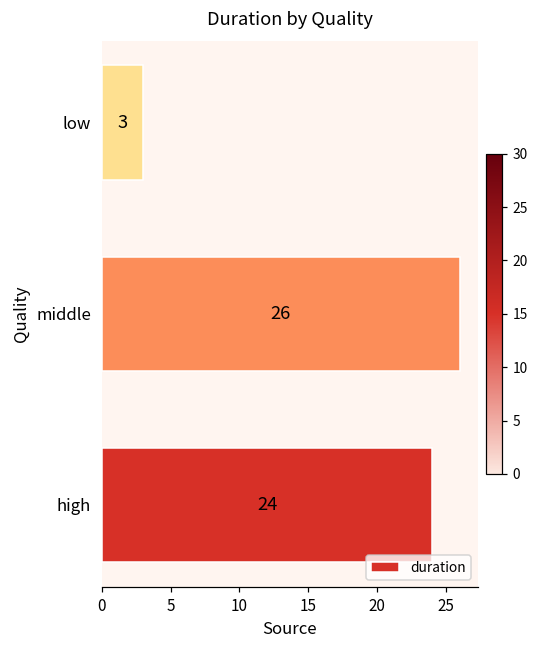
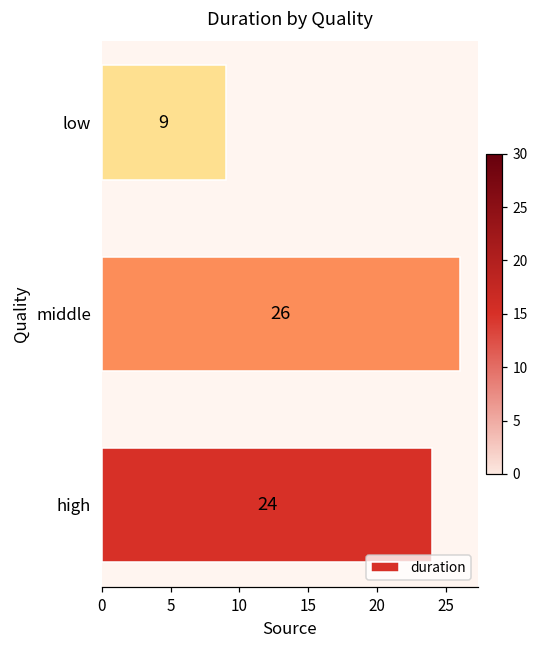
low: 3 -> 9
